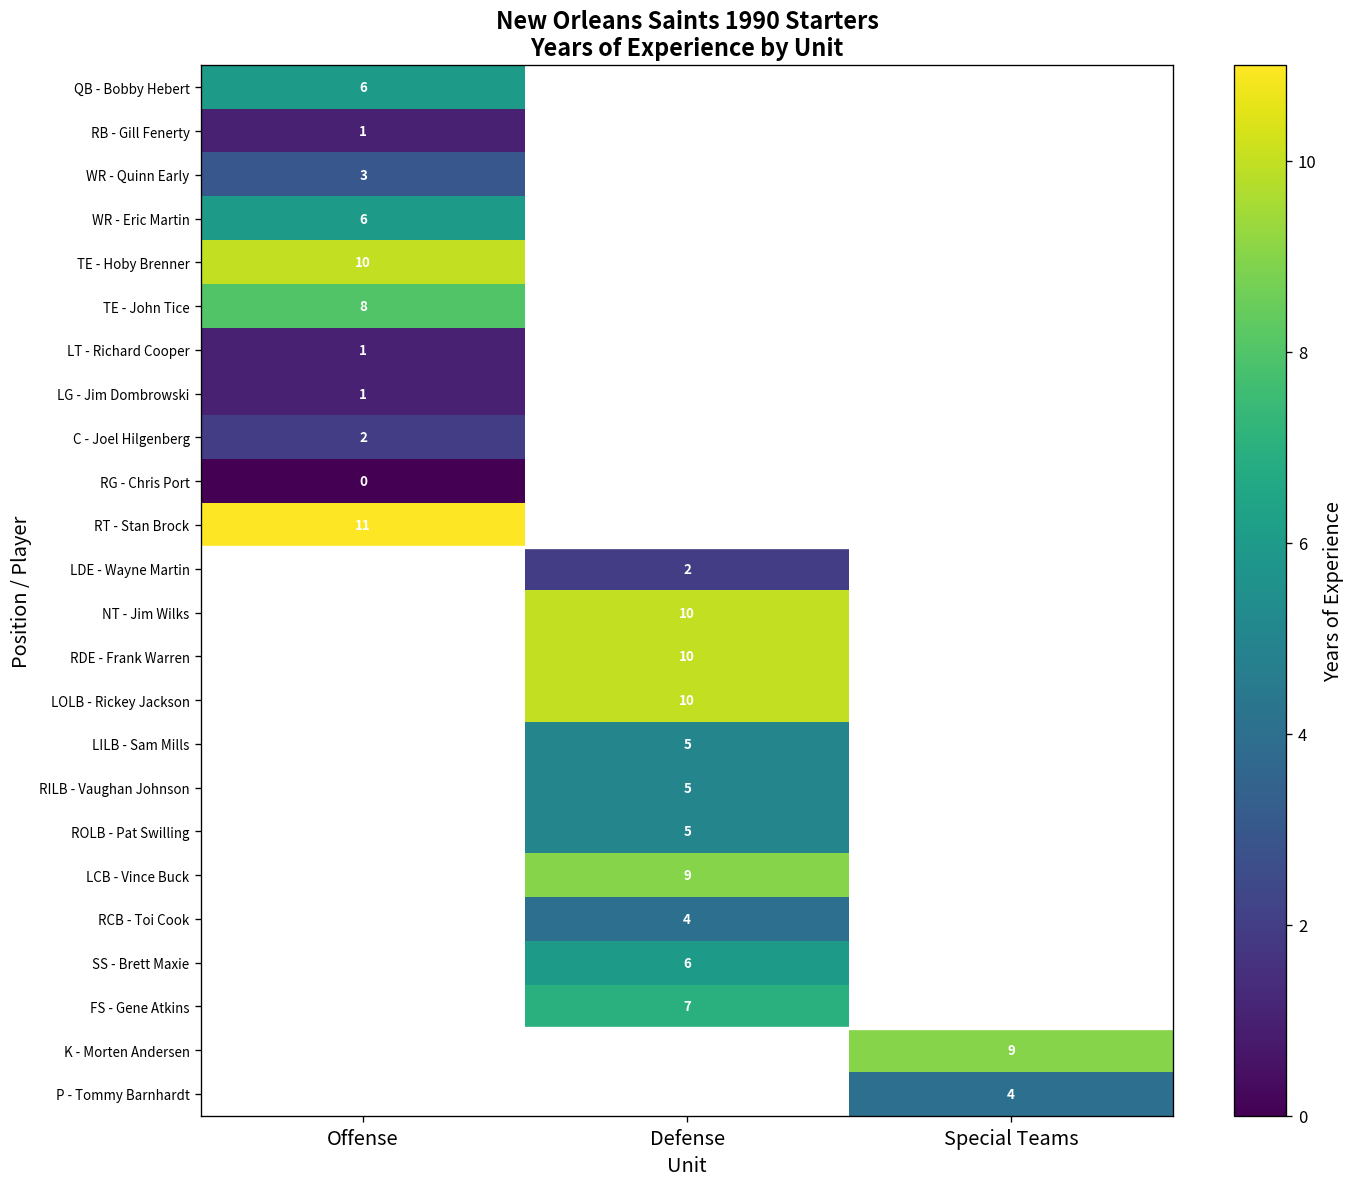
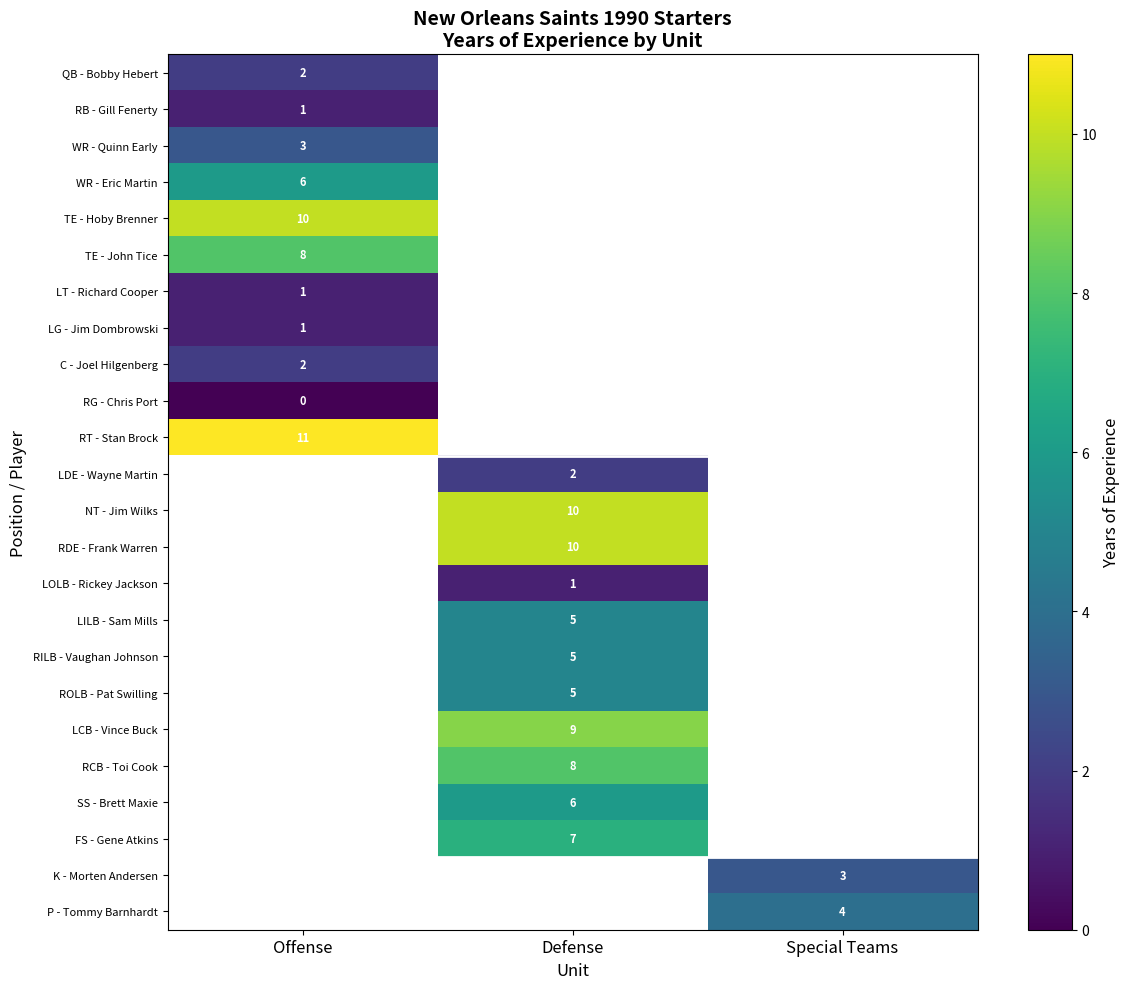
QB - Bobby Hebert, Offense: 6 -> 2
LOLB - Rickey Jackson, Defense: 10 -> 1
RCB - Toi Cook, Defense: 4 -> 8
K - Morten Andersen, Special Teams: 9 -> 3
